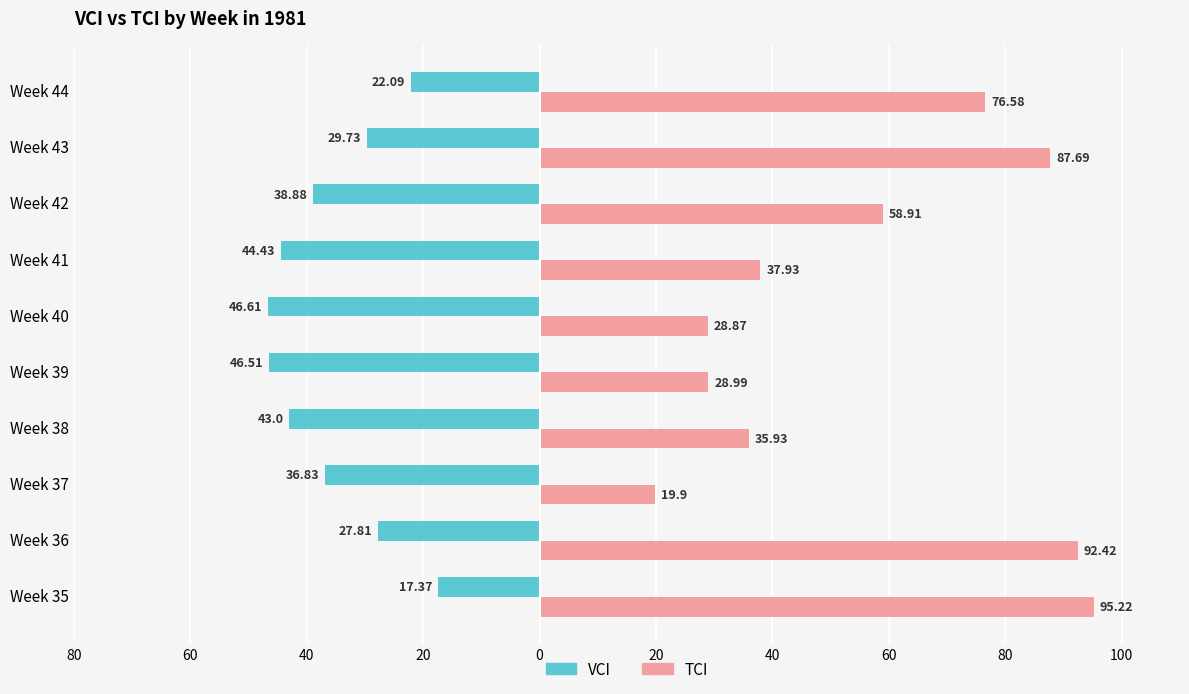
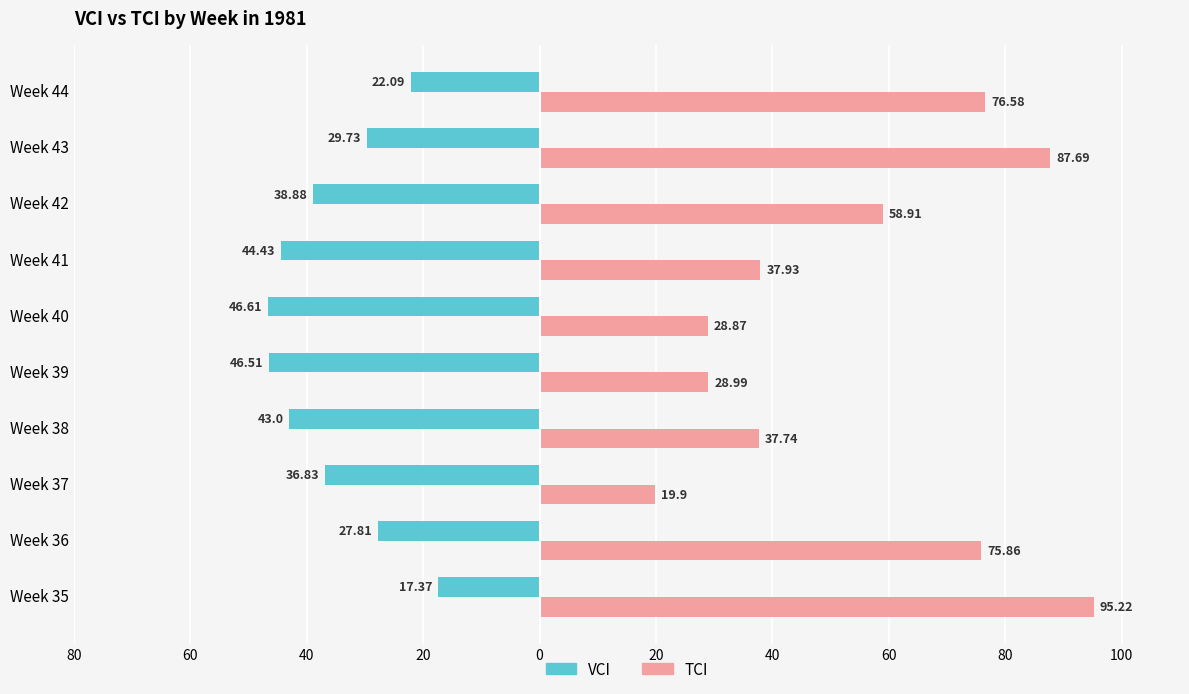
TCI, Week 38: 35.93 -> 37.74
TCI, Week 36: 92.42 -> 75.86
